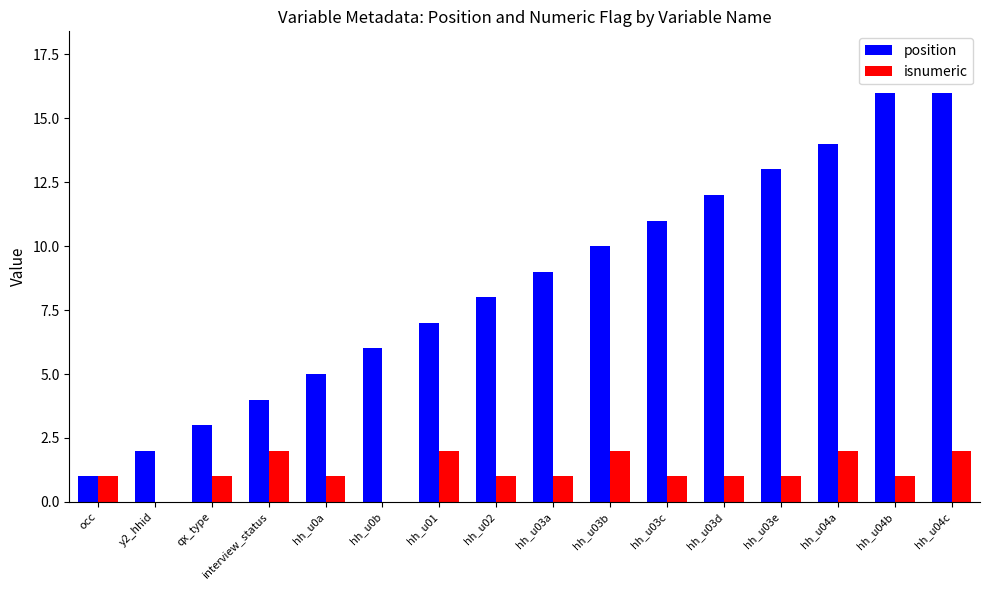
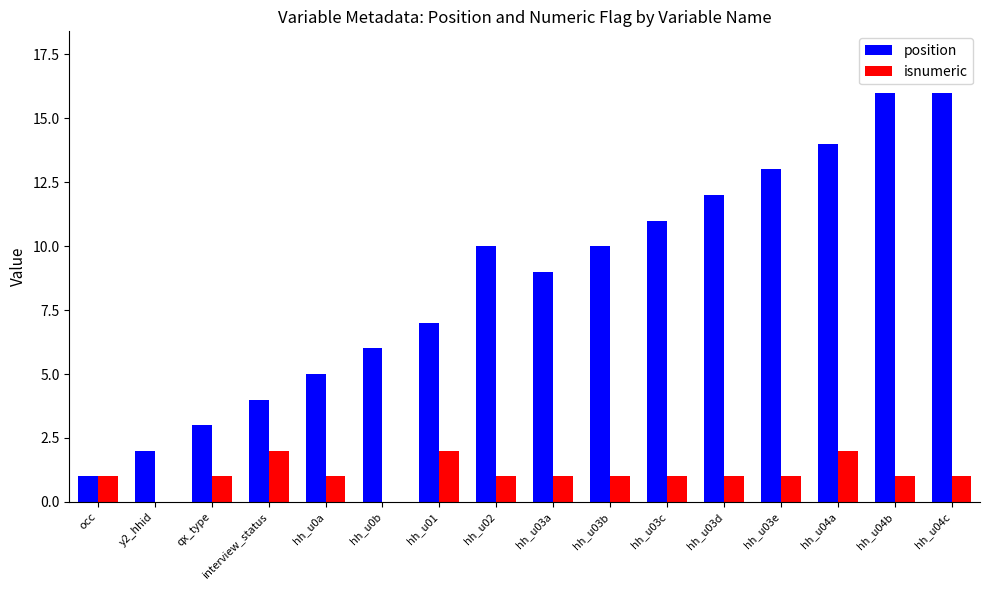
position, hh_u02: 8 -> 10
isnumeric, hh_u03b: 2 -> 1
isnumeric, hh_u04c: 2 -> 1
